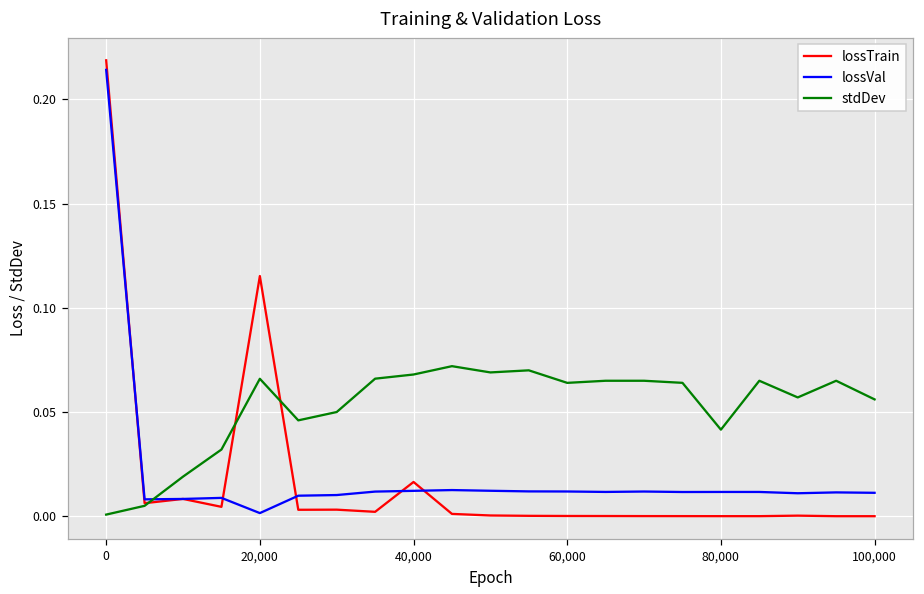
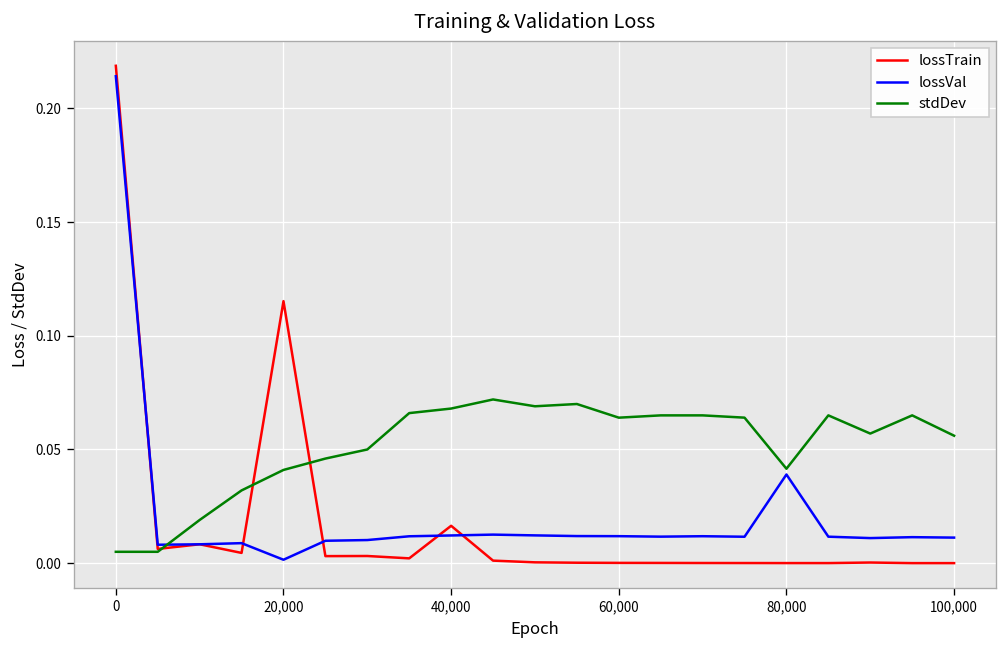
stdDev, 0: 0.001 -> 0.005
stdDev, 20,000: 0.066 -> 0.041
lossVal, 80,000: 0.012 -> 0.039
